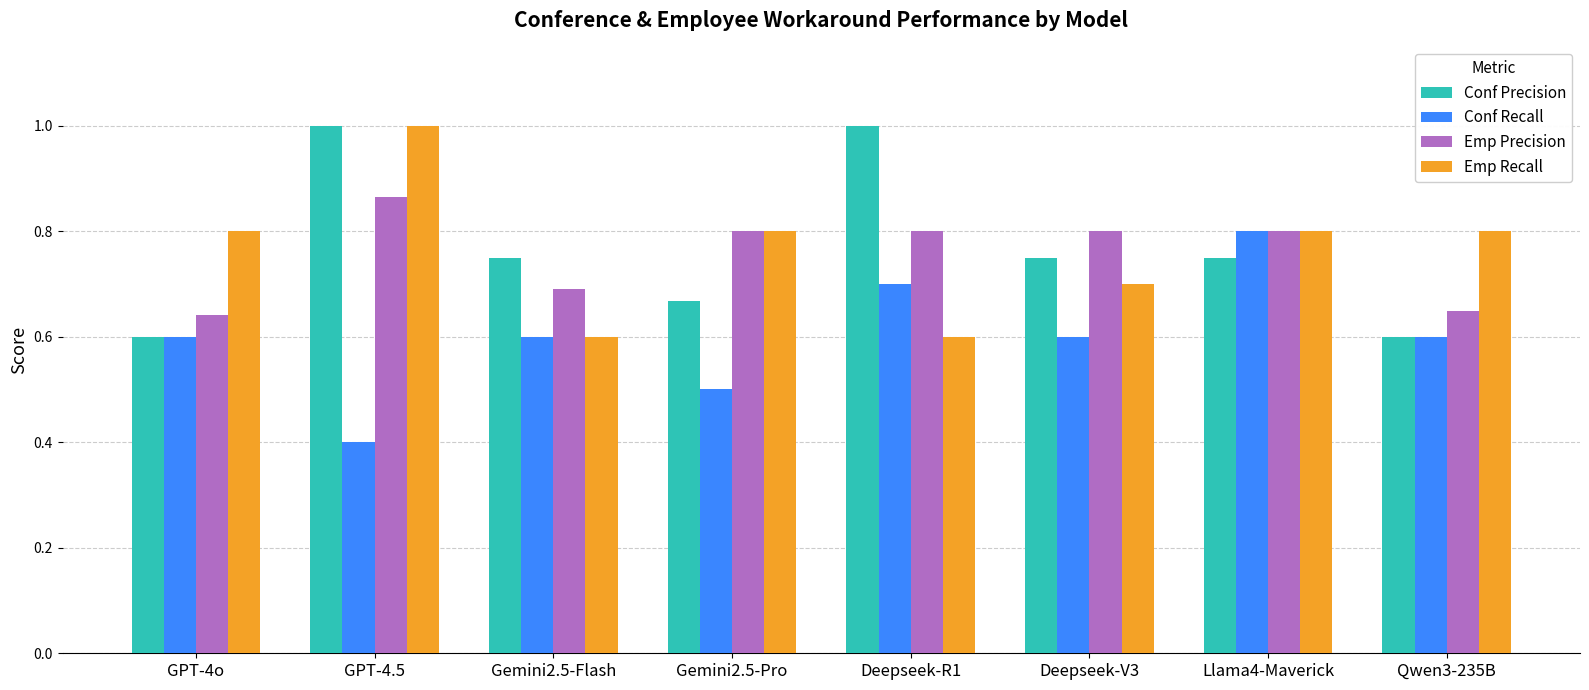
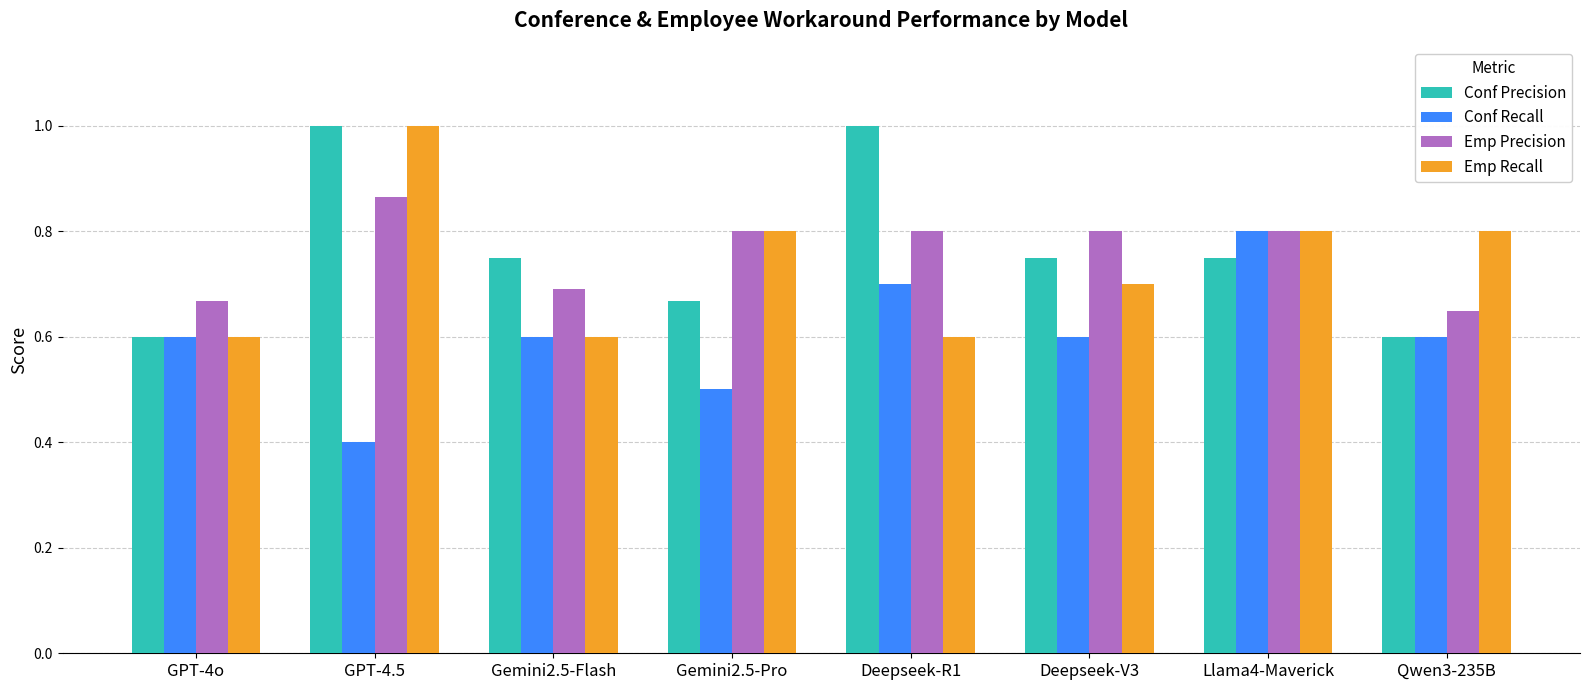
Emp Precision, GPT-4o: 0.64 -> 0.67
Emp Recall, GPT-4o: 0.8 -> 0.6
